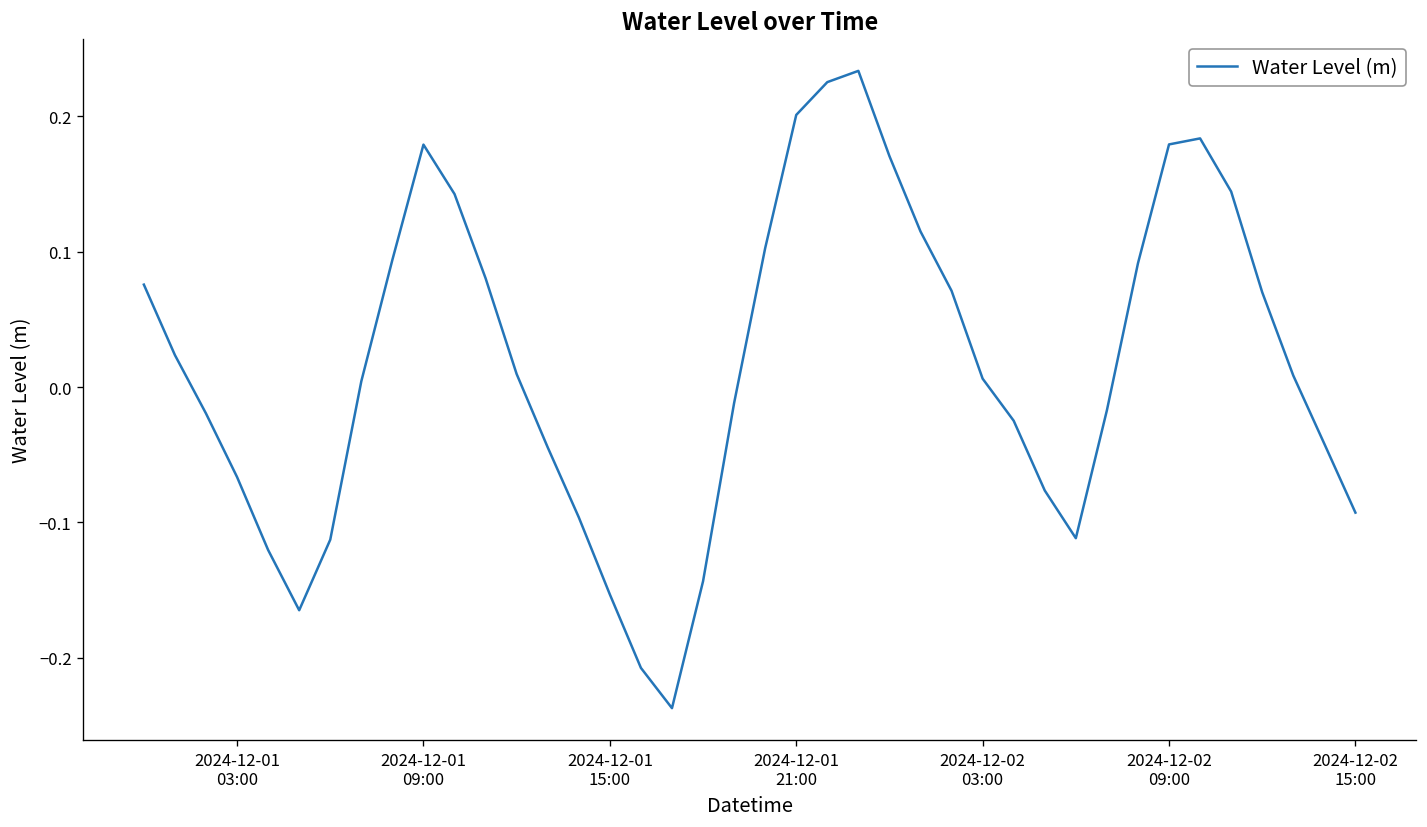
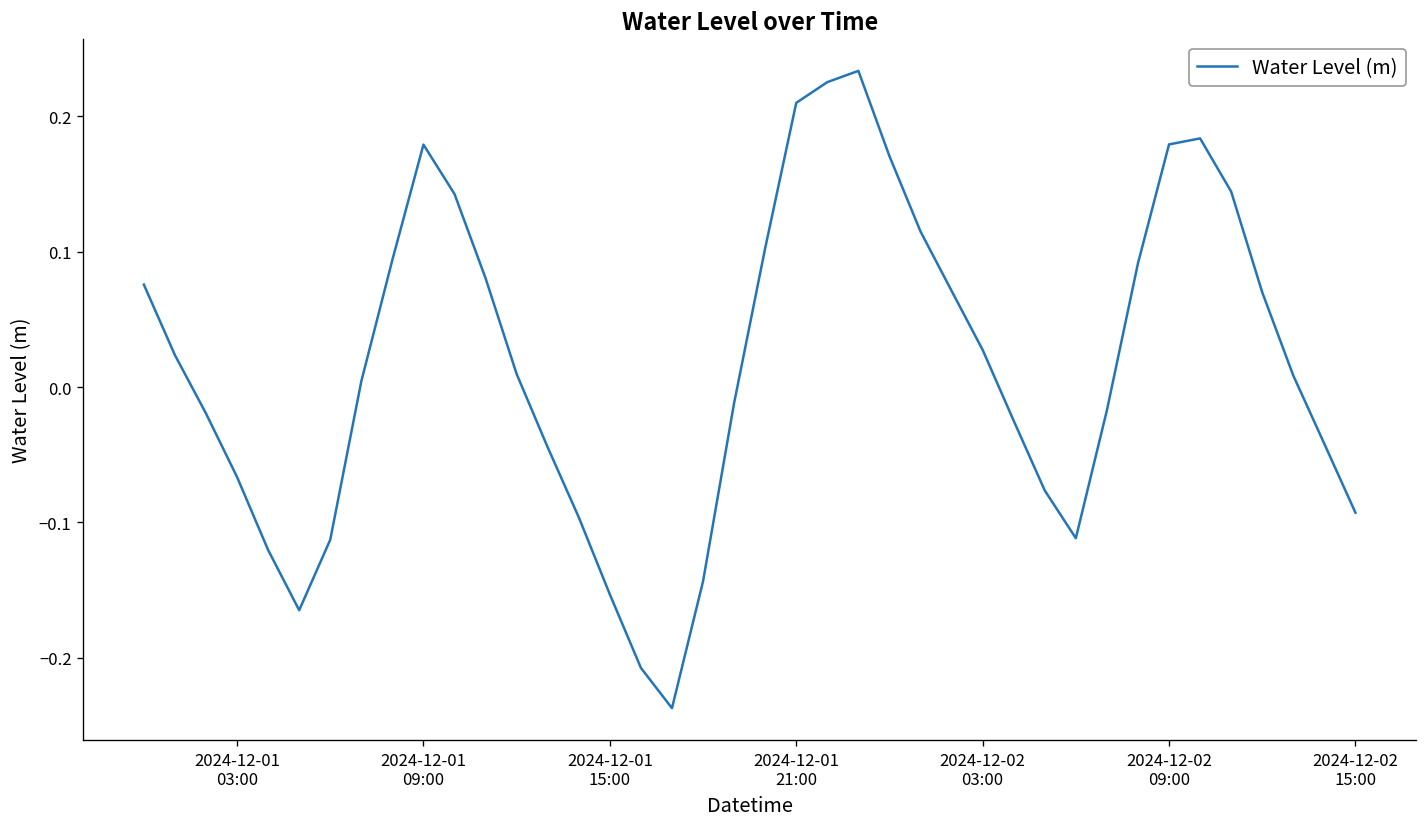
2024-12-01 21:00: 0.201 -> 0.210
2024-12-02 03:00: 0.006 -> 0.028
